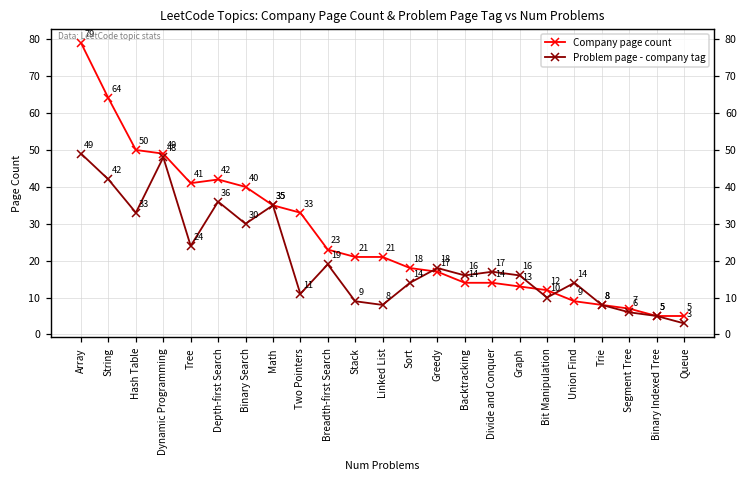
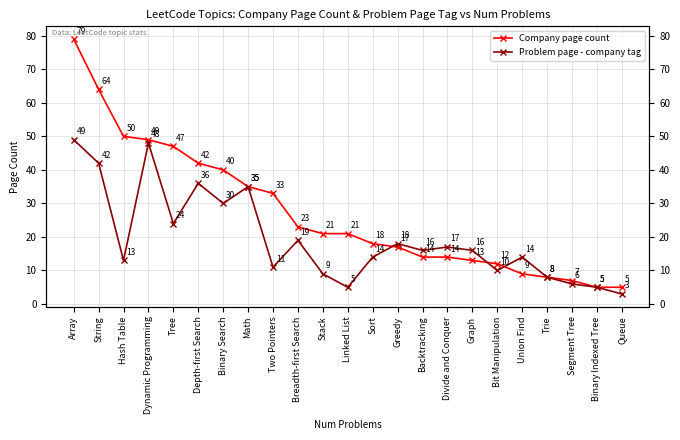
Problem page - company tag, Hash Table: 33 -> 13
Company page count, Tree: 41 -> 47
Problem page - company tag, Linked List: 8 -> 5
